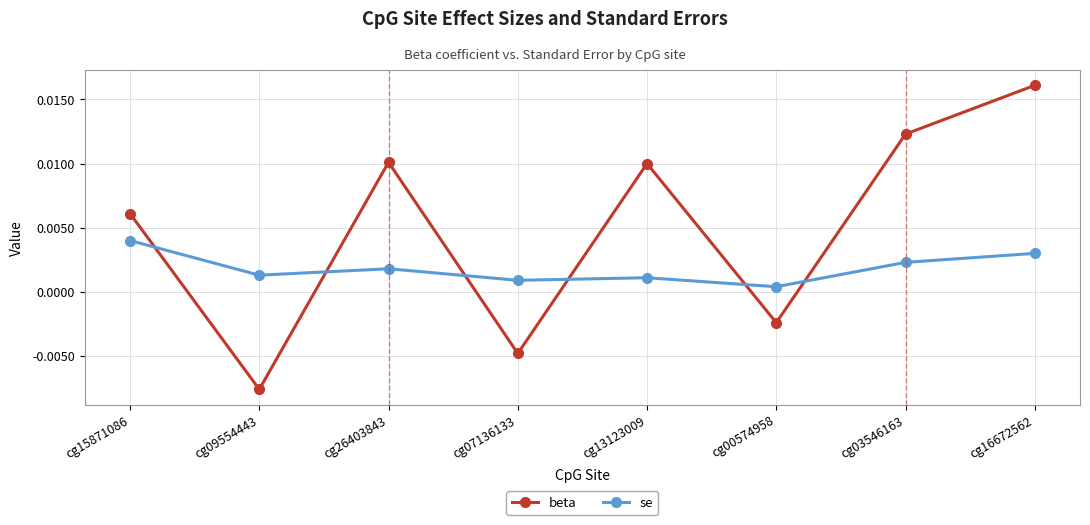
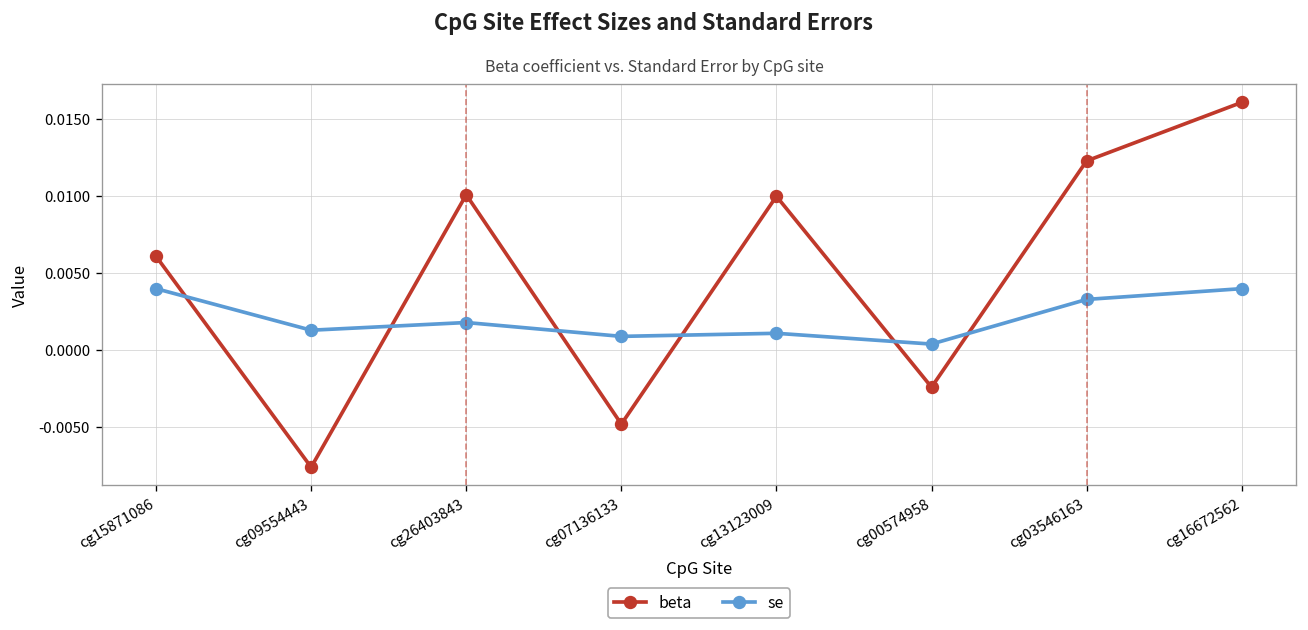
se, cg03546163: 0.0023 -> 0.0033
se, cg16672562: 0.003 -> 0.004
